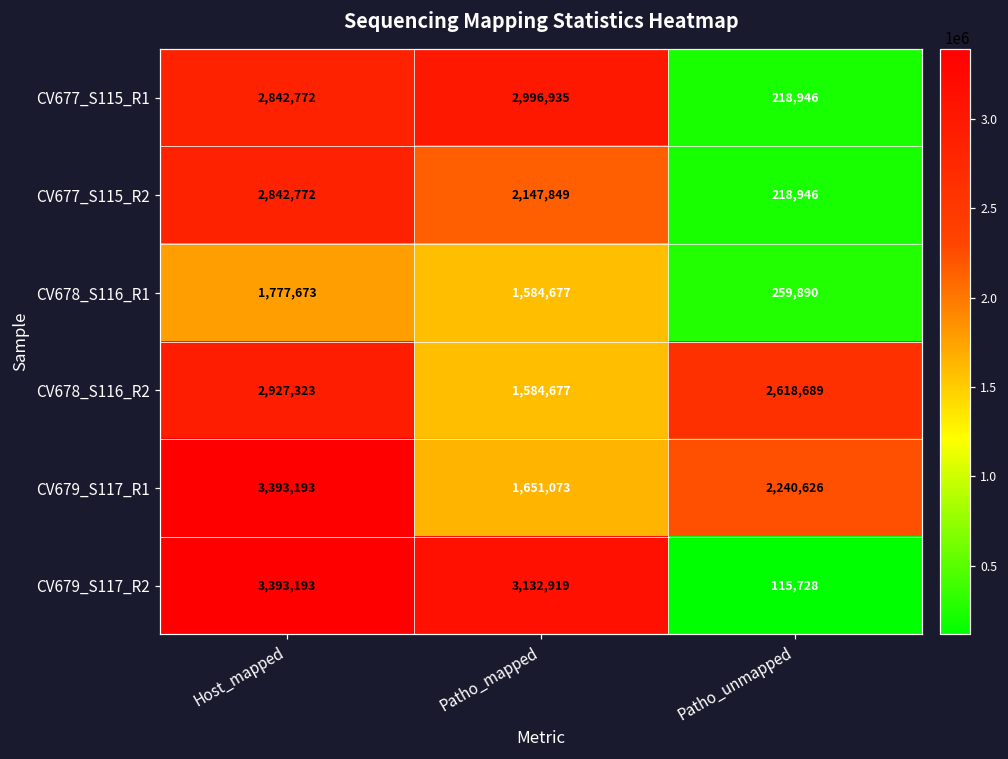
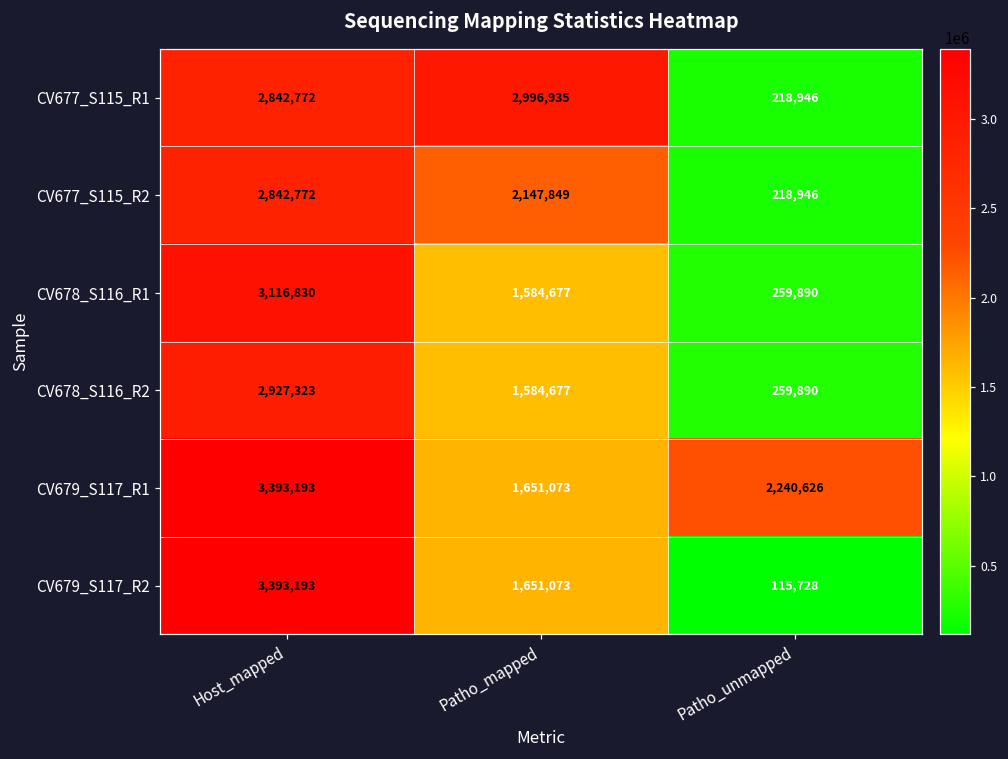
CV678_S116_R1, Host_mapped: 1,777,673 -> 3,116,830
CV678_S116_R2, Patho_unmapped: 2,618,689 -> 259,890
CV679_S117_R2, Patho_mapped: 3,132,919 -> 1,651,073
